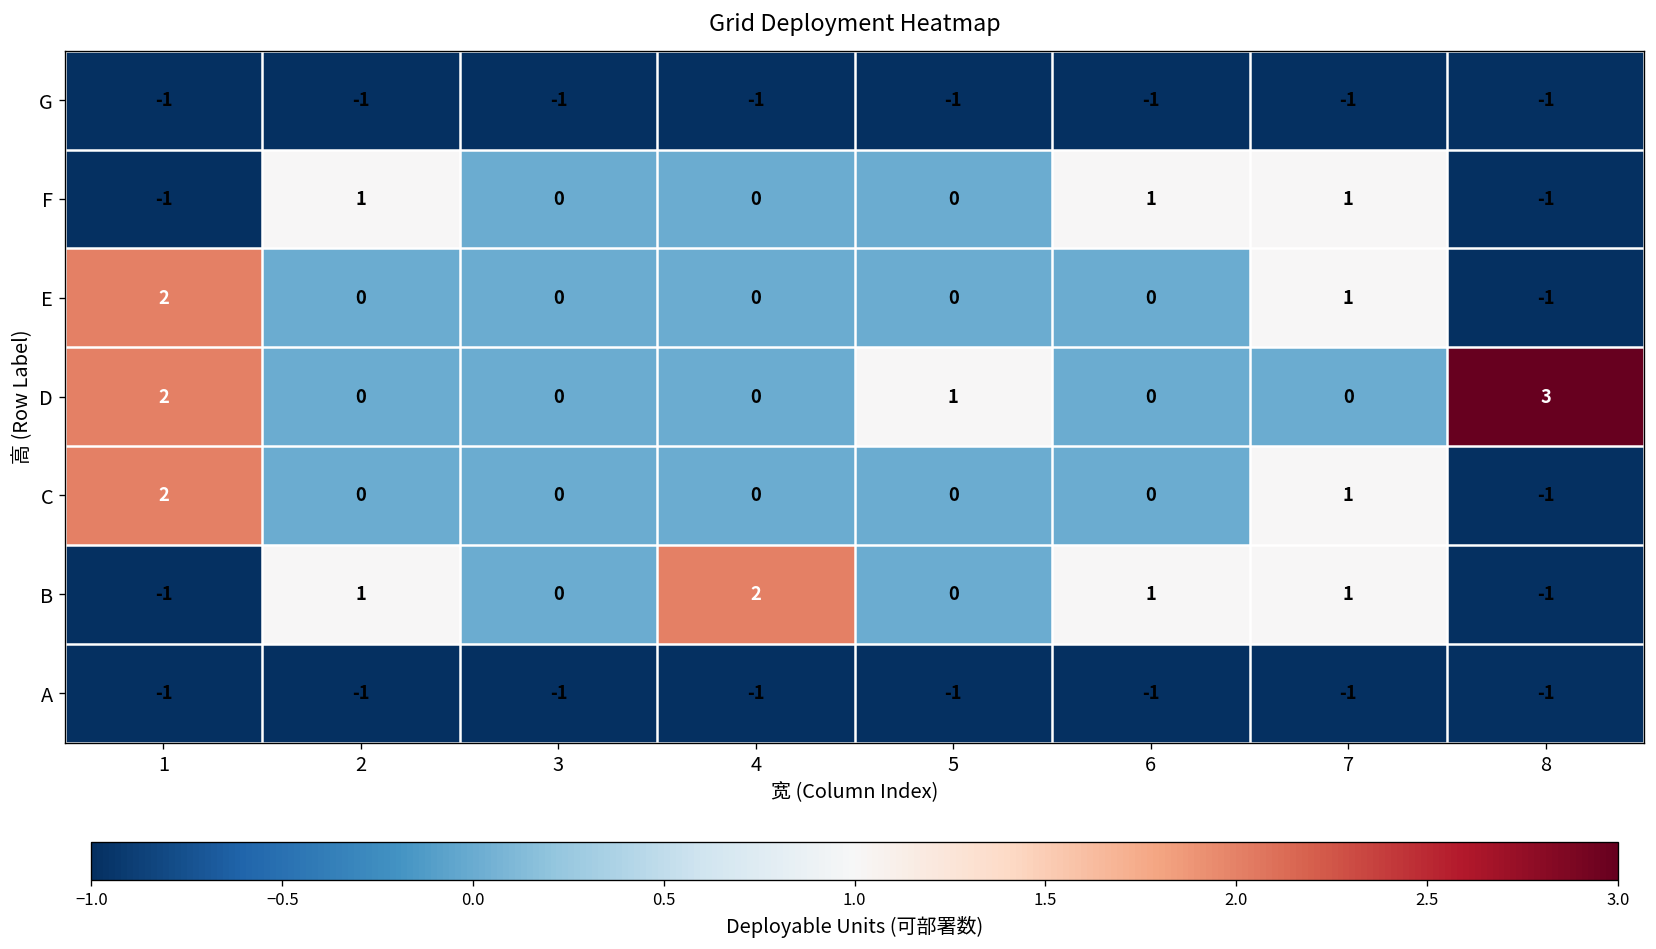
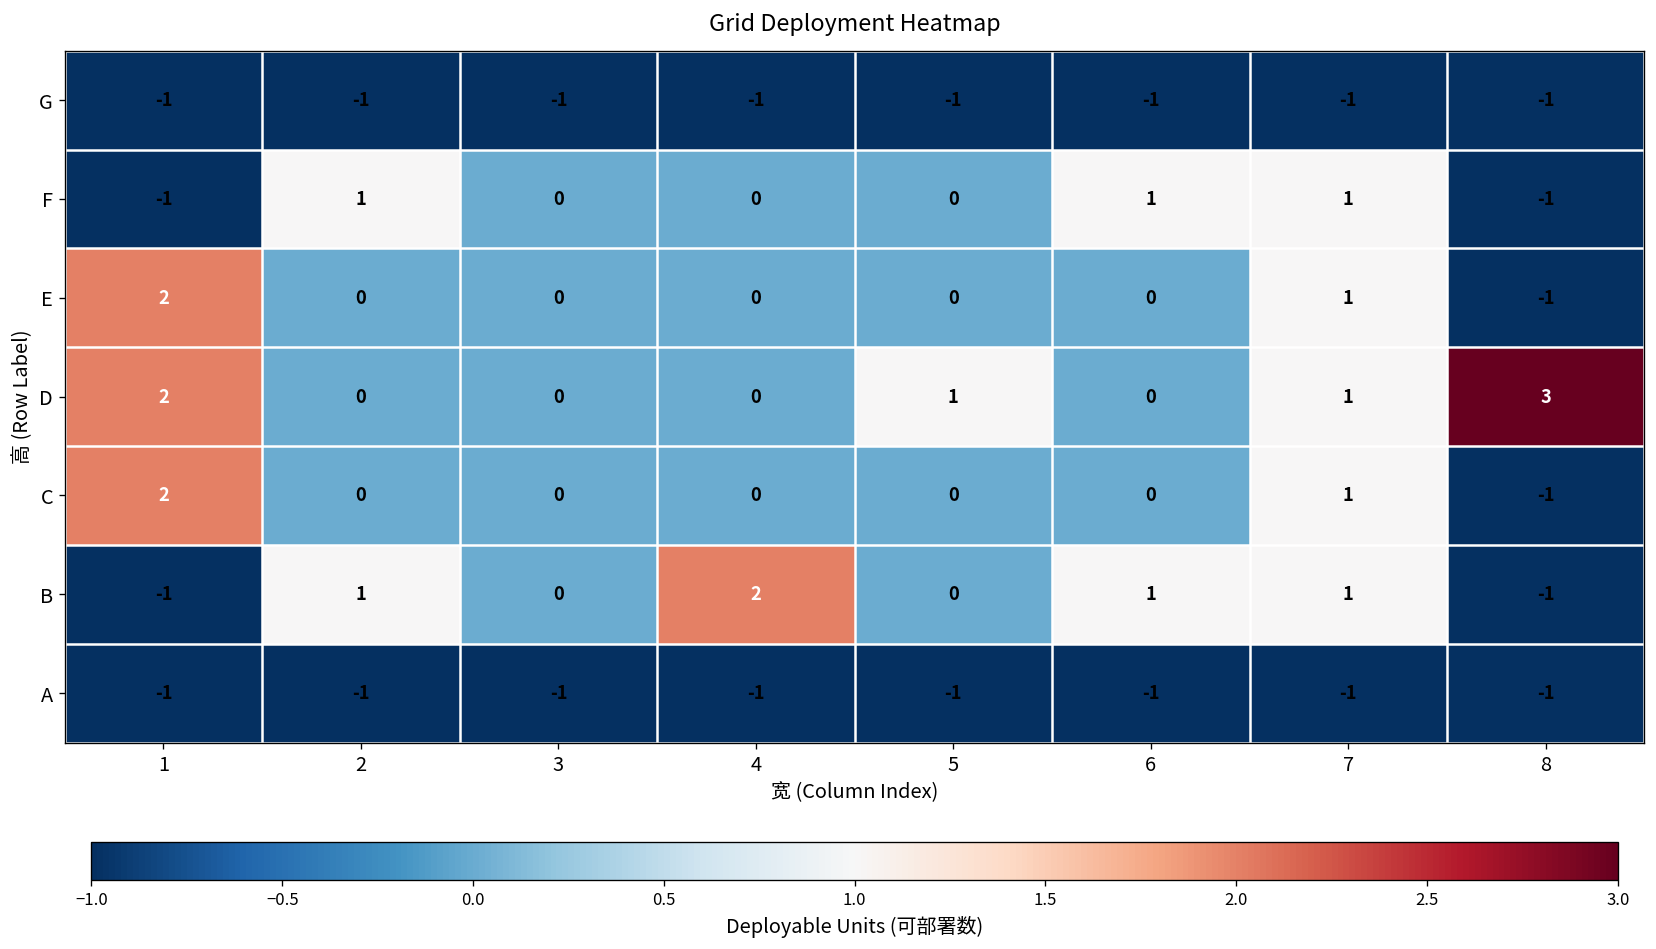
D, 7: 0 -> 1
